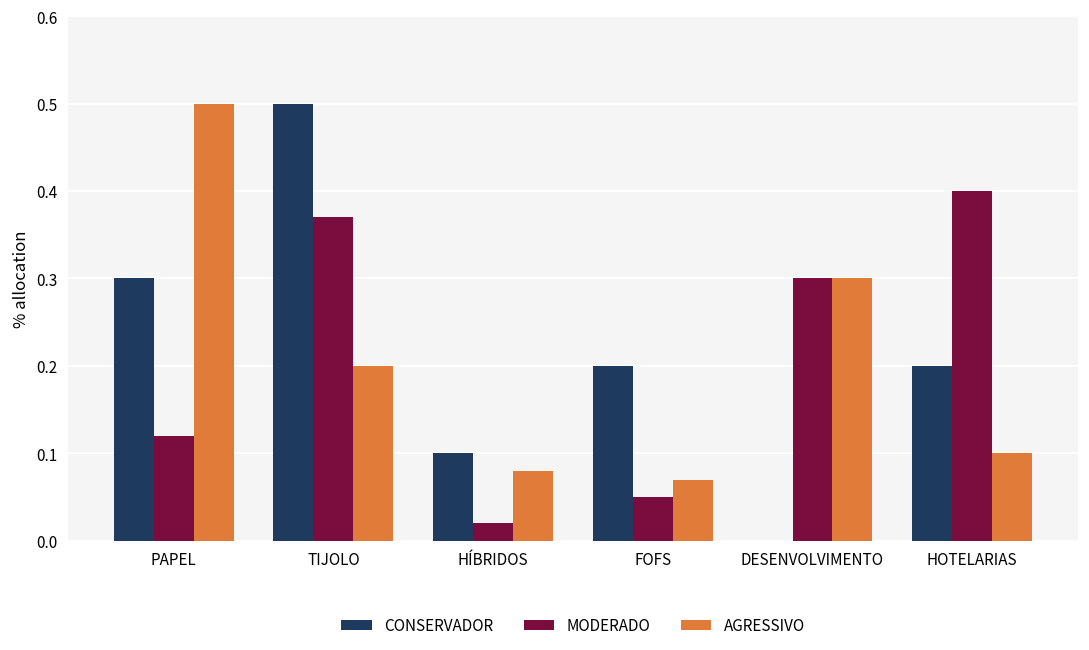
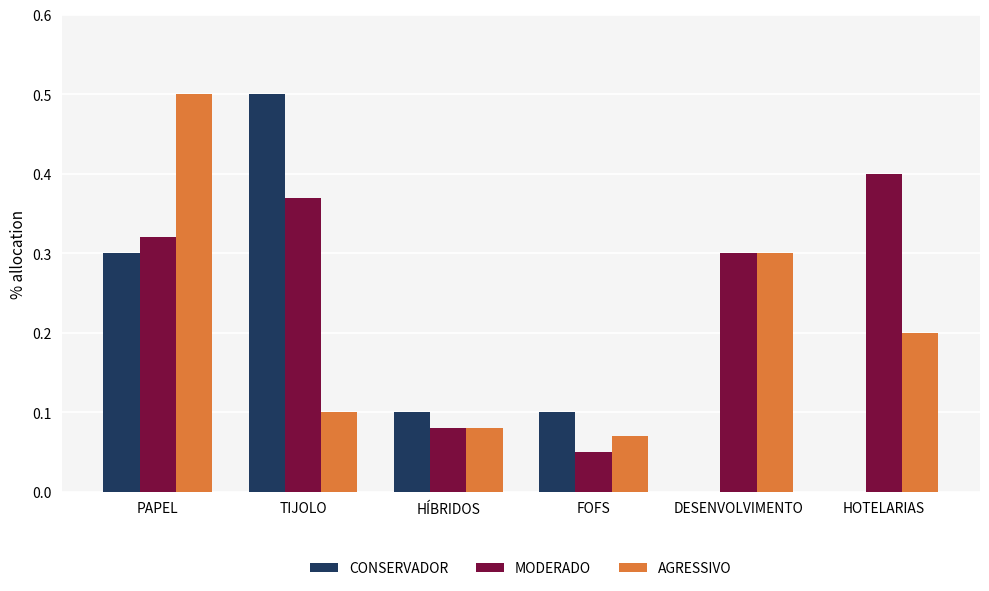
MODERADO, PAPEL: 0.12 -> 0.32
AGRESSIVO, TIJOLO: 0.2 -> 0.1
MODERADO, HÍBRIDOS: 0.02 -> 0.08
CONSERVADOR, FOFS: 0.2 -> 0.1
CONSERVADOR, HOTELARIAS: 0.2 -> 0.0
AGRESSIVO, HOTELARIAS: 0.1 -> 0.2
